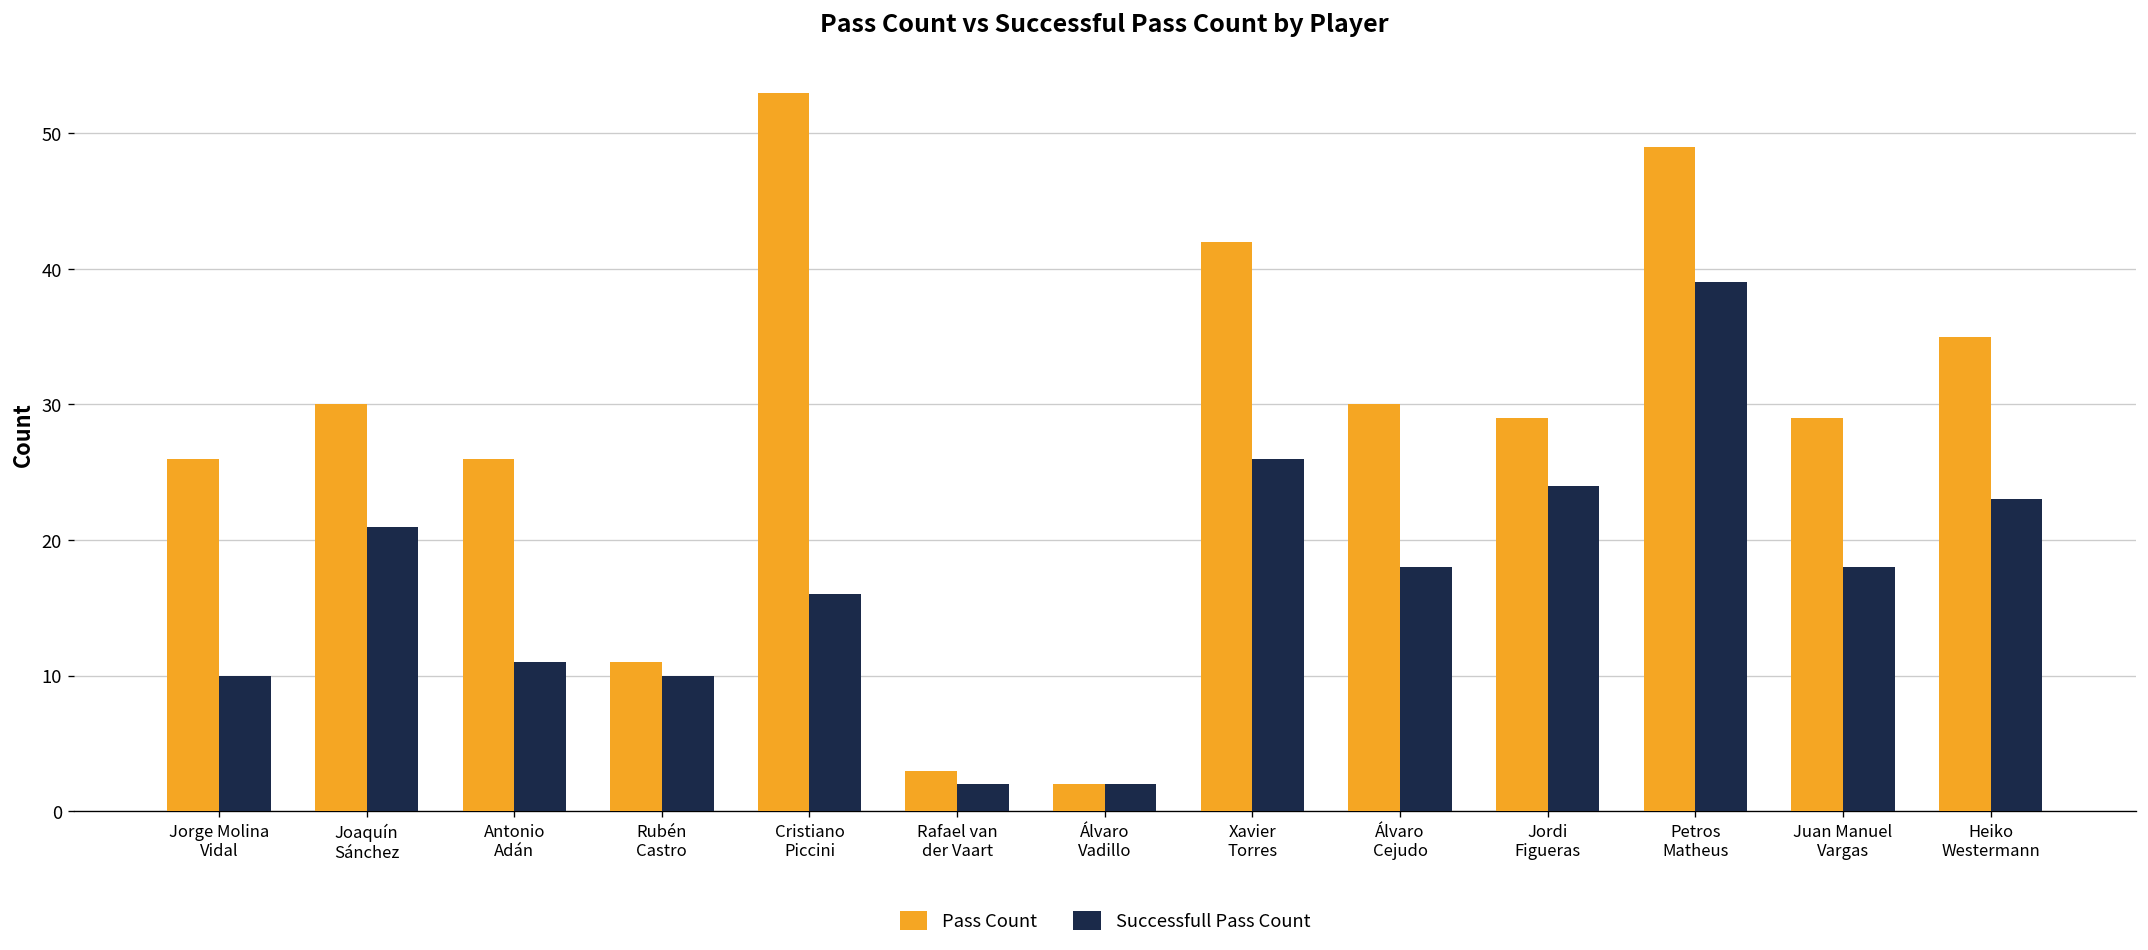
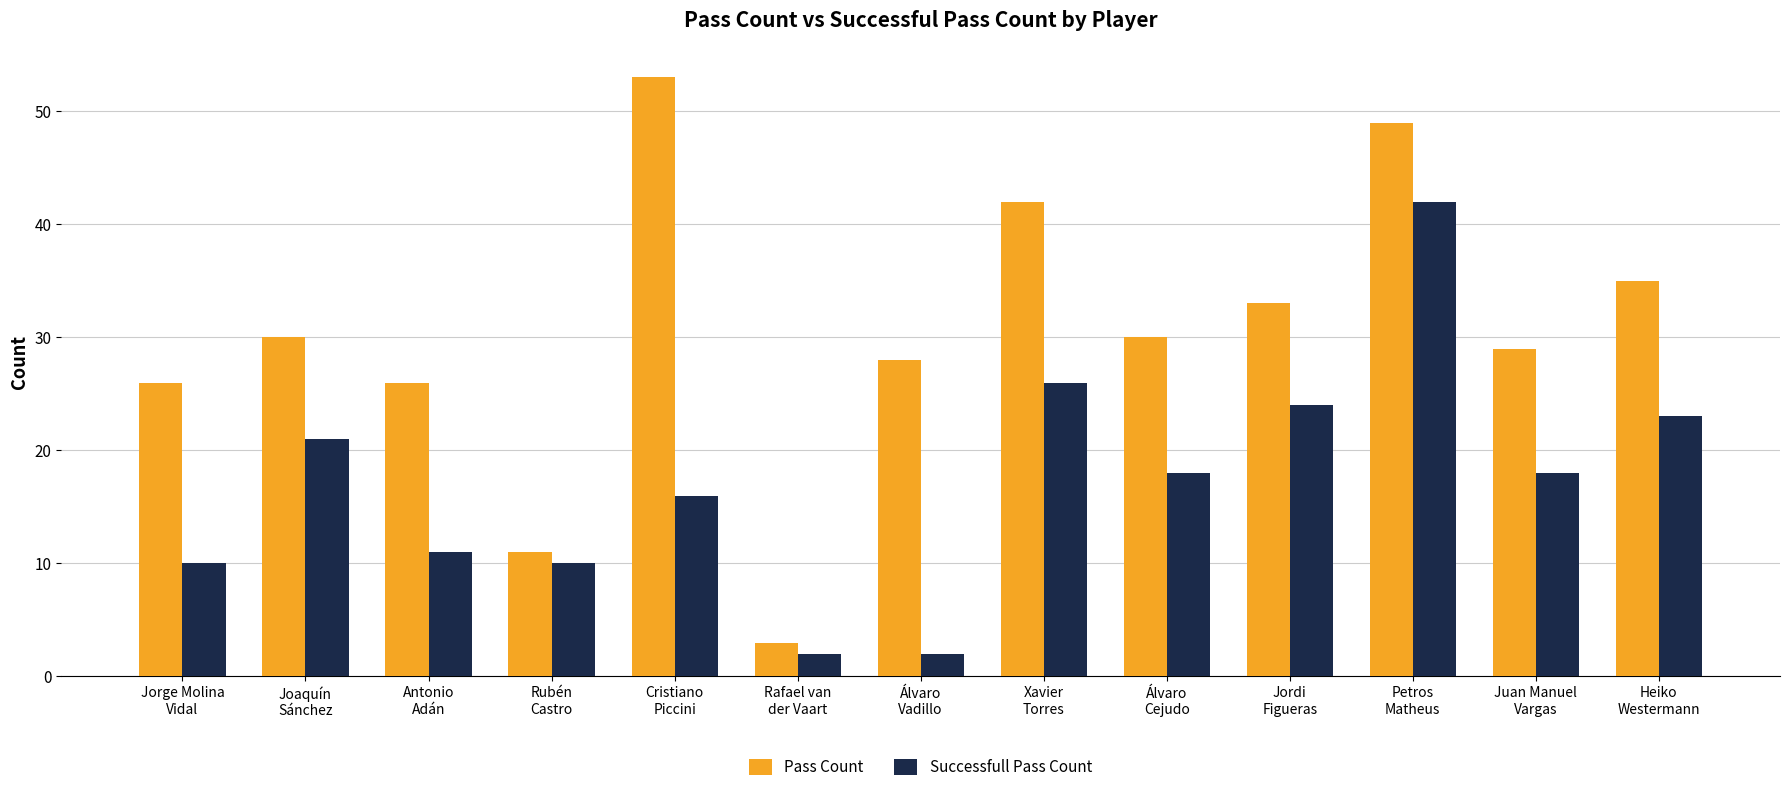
Pass Count, Álvaro Vadillo: 2 -> 28
Pass Count, Jordi Figueras: 29 -> 33
Successfull Pass Count, Petros Matheus: 39 -> 42
